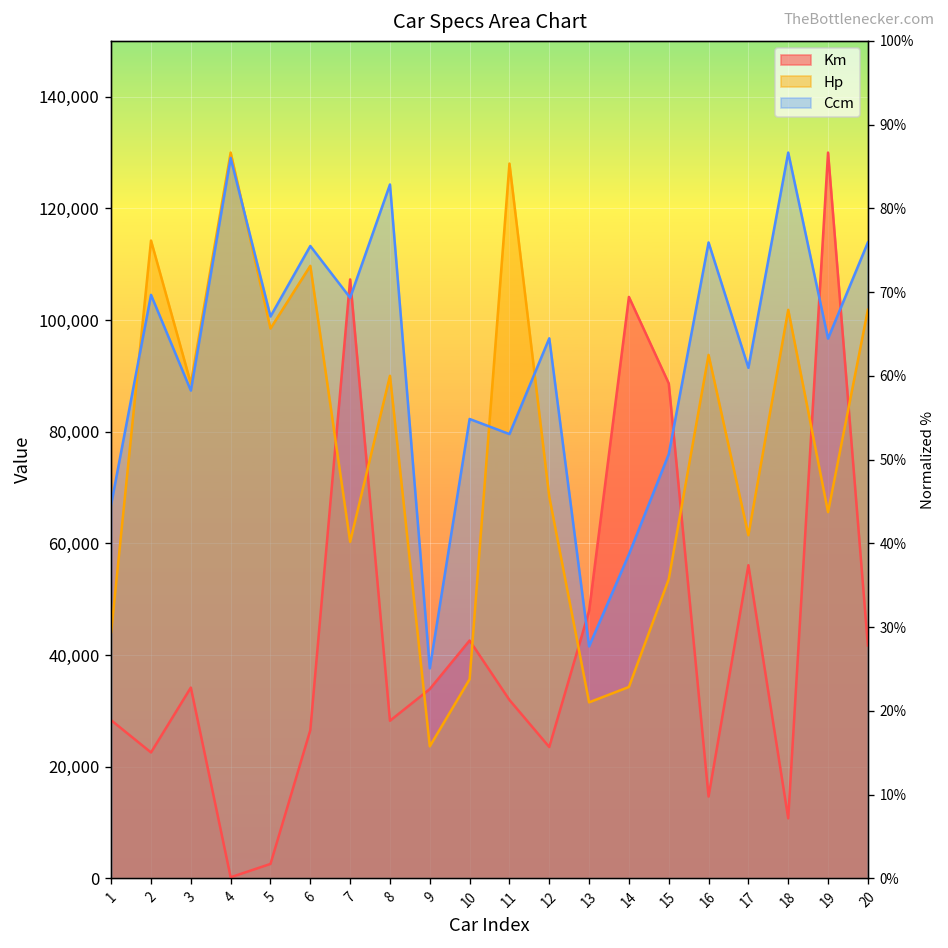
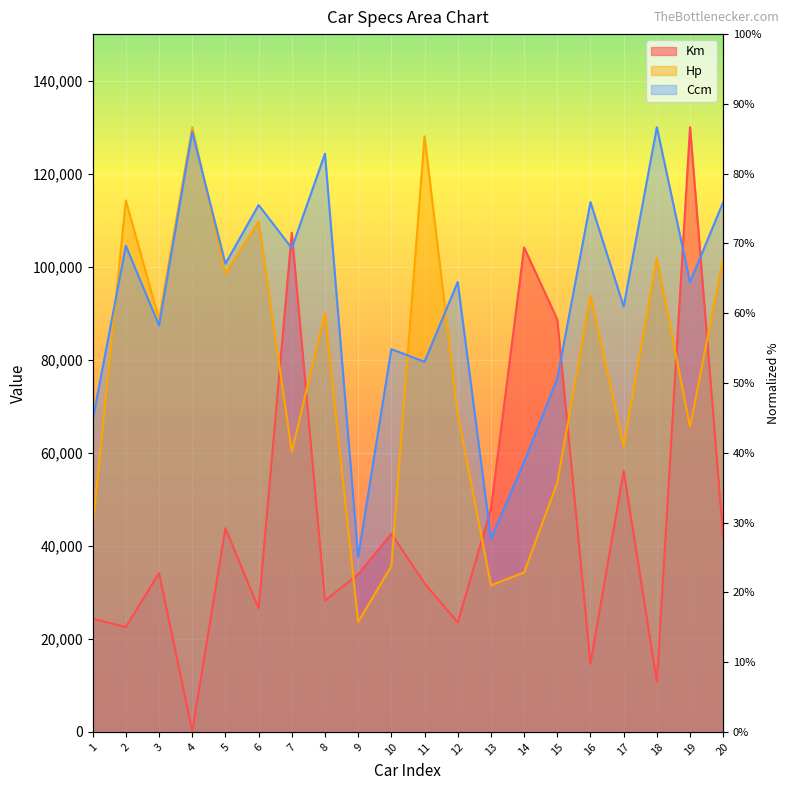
Km, 1: 28,000 -> 24,000
Km, 5: 3,000 -> 44,000
